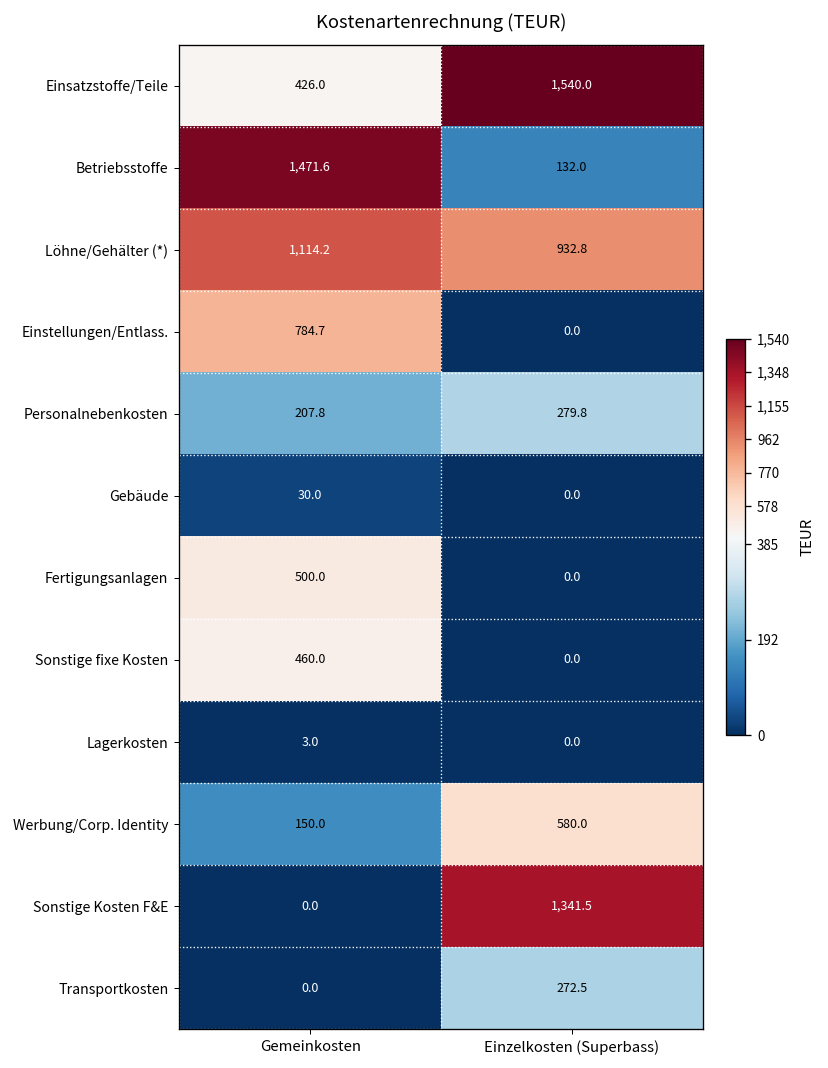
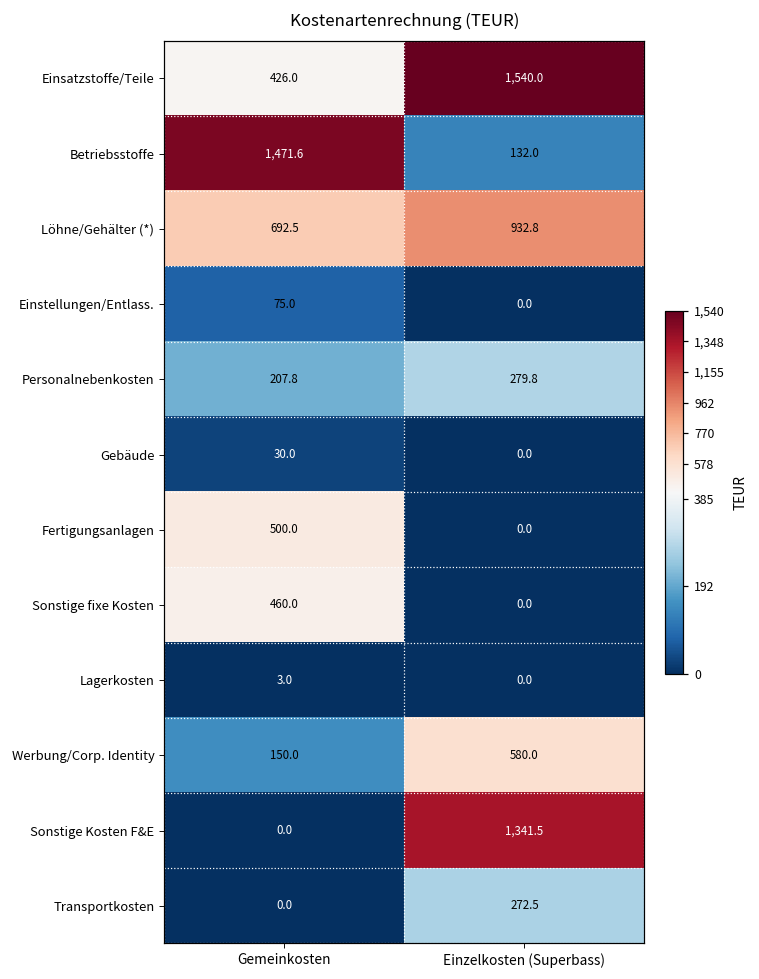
Löhne/Gehälter (*), Gemeinkosten: 1,114.2 -> 692.5
Einstellungen/Entlass., Gemeinkosten: 784.7 -> 75.0
